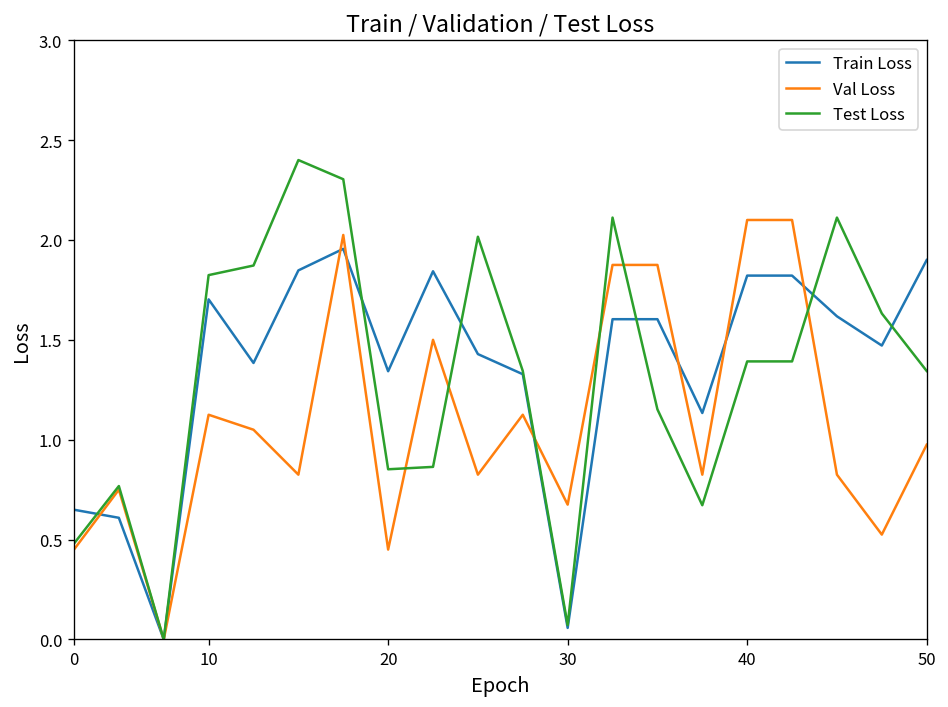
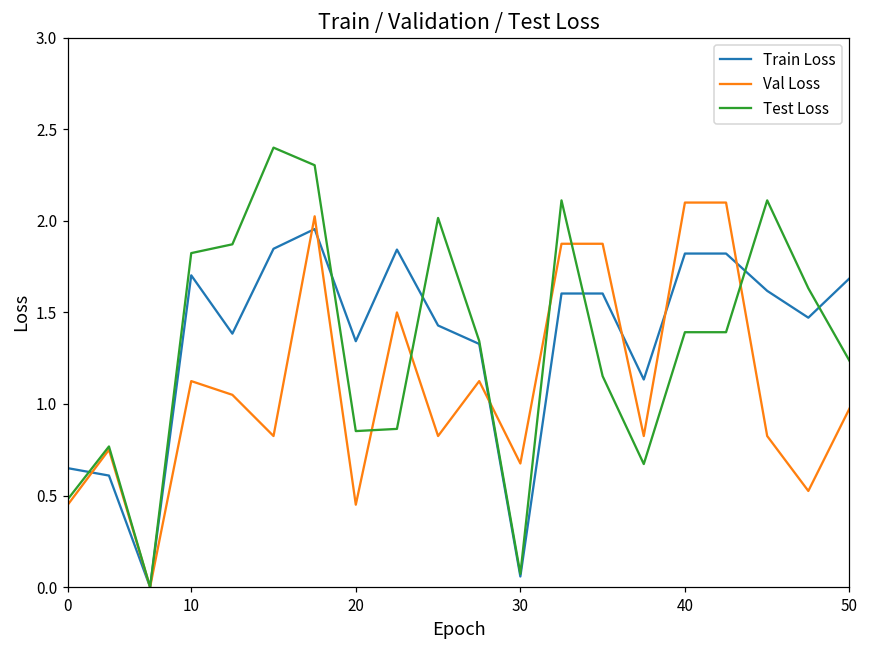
Train Loss, 50: 1.90 -> 1.69
Test Loss, 50: 1.34 -> 1.24
